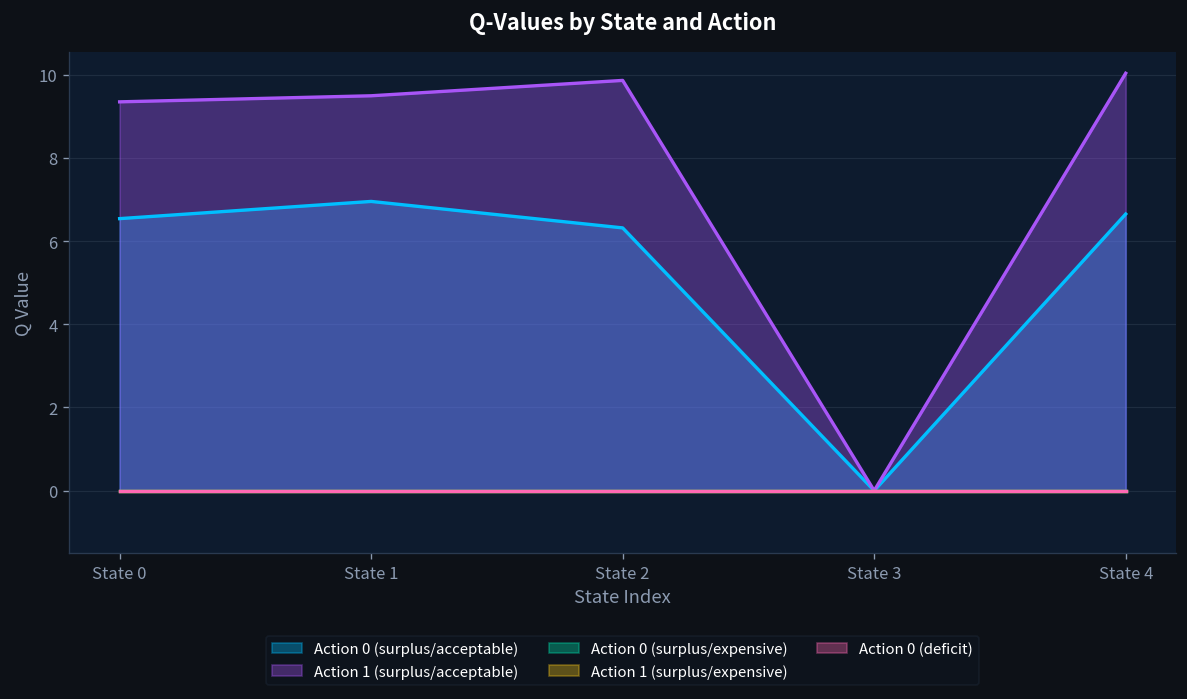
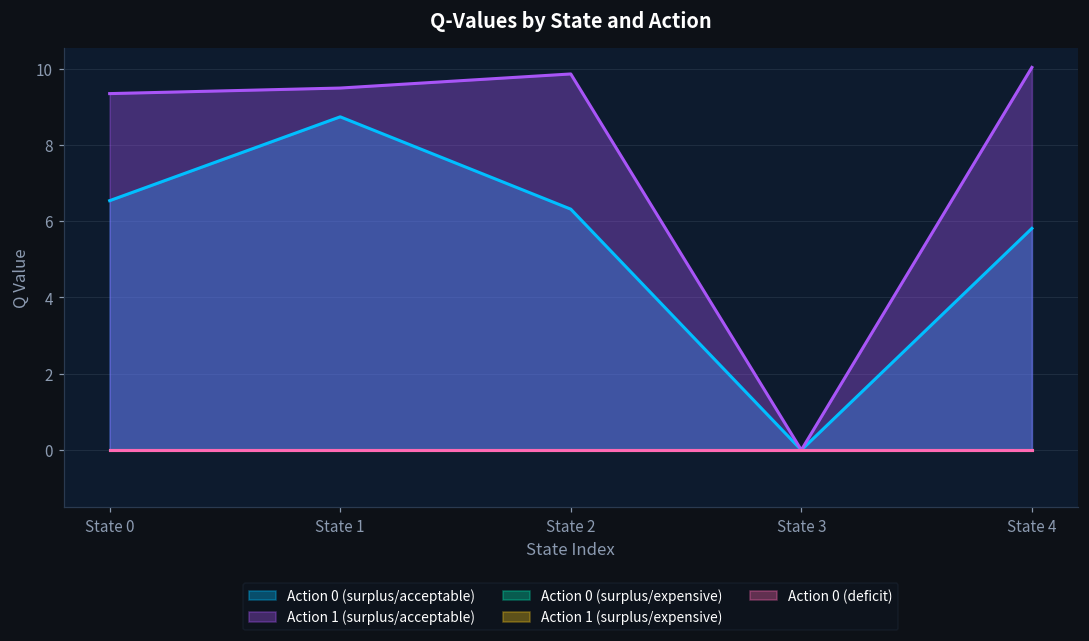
Action 0 (surplus/acceptable), State 1: 7.0 -> 8.7
Action 0 (surplus/acceptable), State 4: 6.6 -> 5.8
